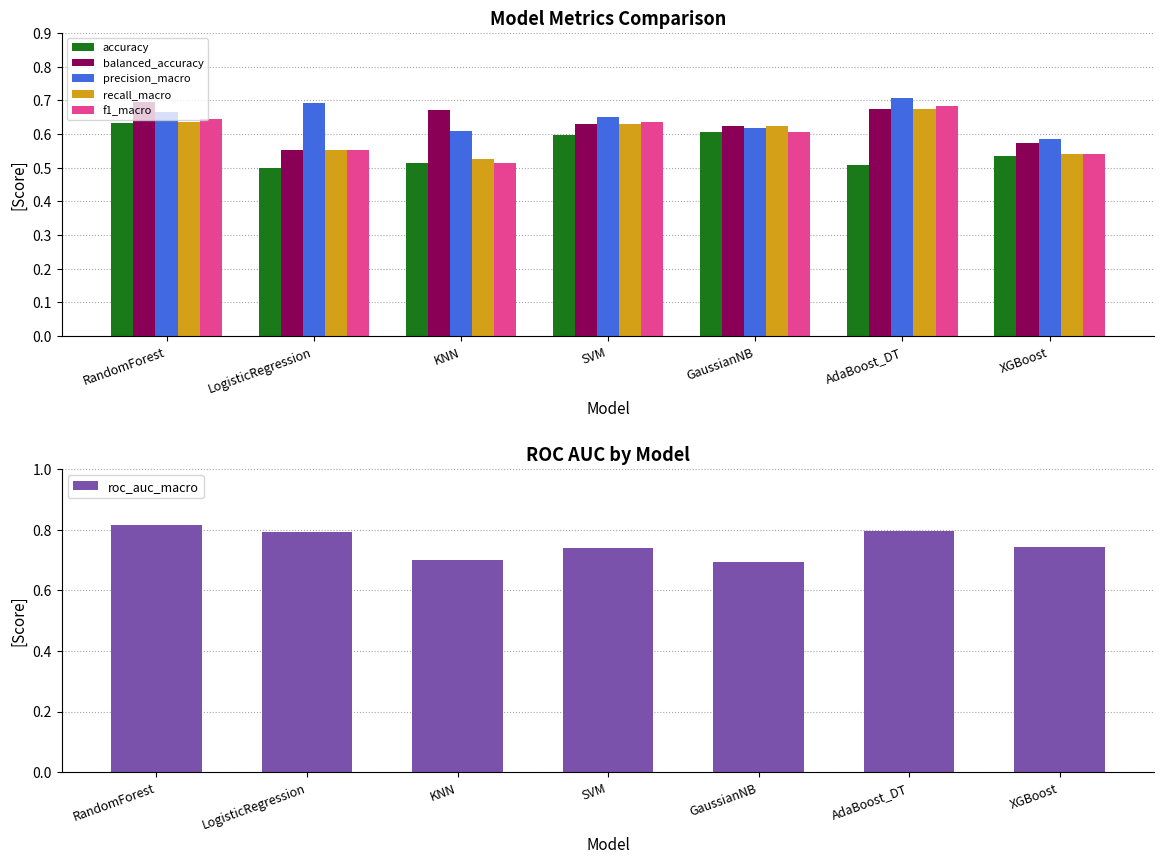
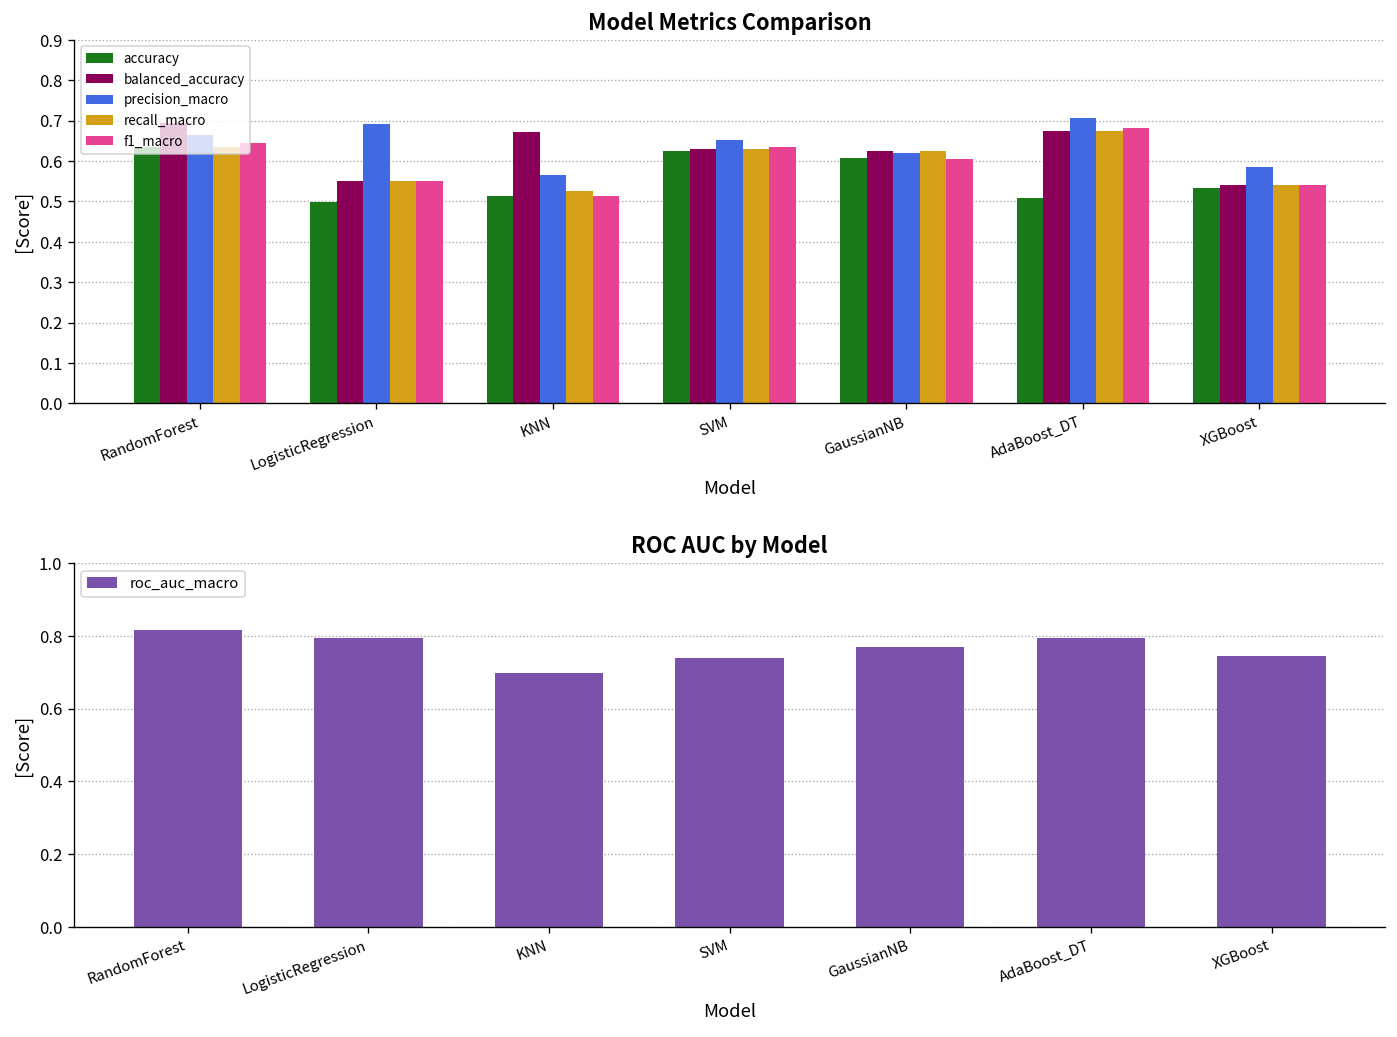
Model Metrics Comparison, precision_macro, KNN: 0.61 -> 0.56
Model Metrics Comparison, accuracy, SVM: 0.60 -> 0.62
Model Metrics Comparison, balanced_accuracy, XGBoost: 0.57 -> 0.54
ROC AUC by Model, GaussianNB: 0.69 -> 0.77
